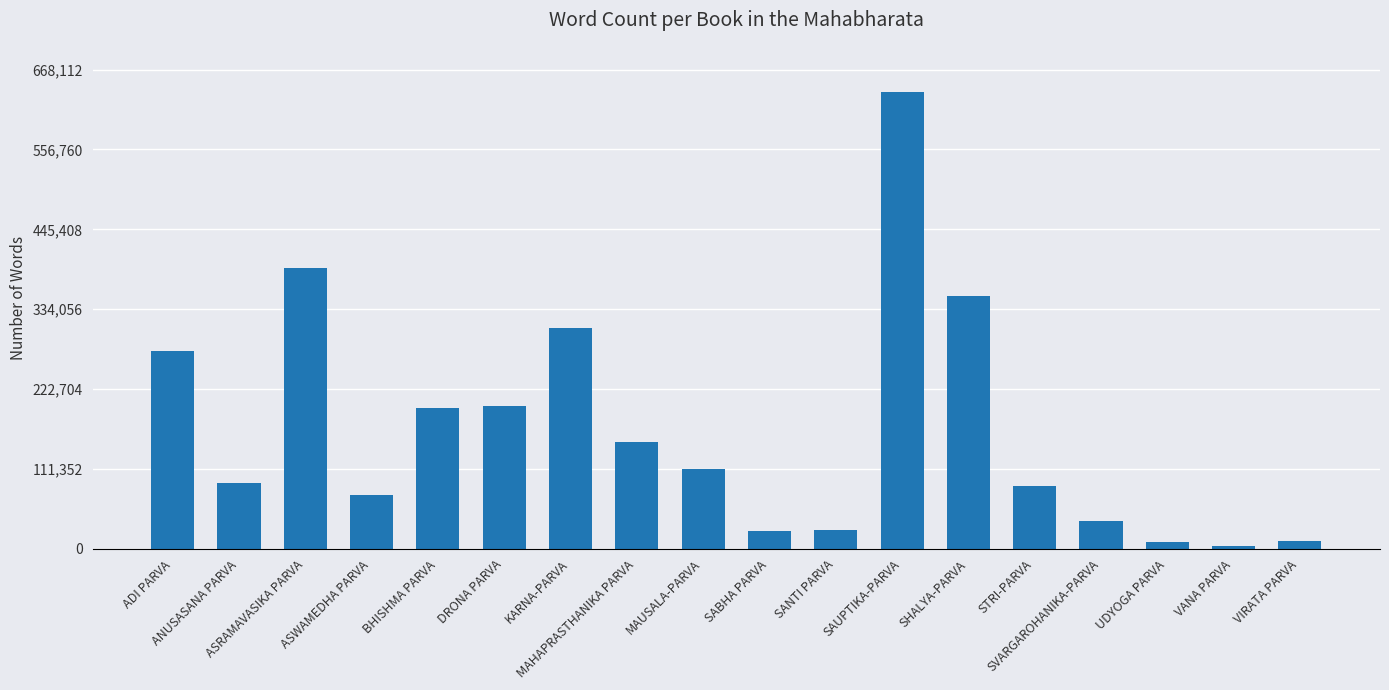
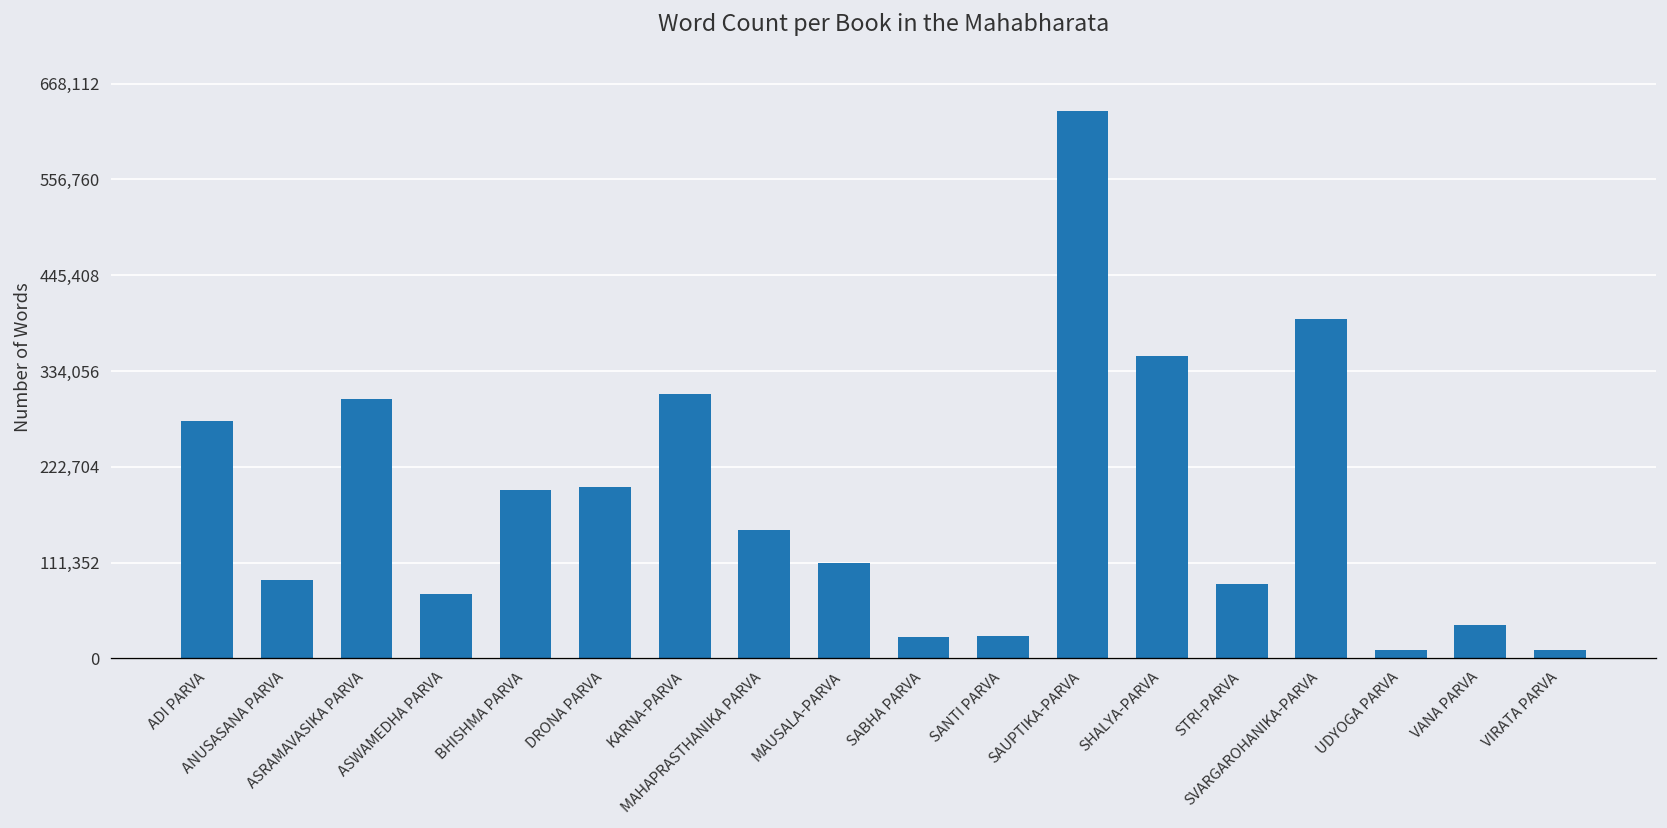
ASRAMAVASIKA PARVA: 390,000 -> 300,000
SVARGAROHANIKA-PARVA: 40,000 -> 390,000
VANA PARVA: 0 -> 40,000
